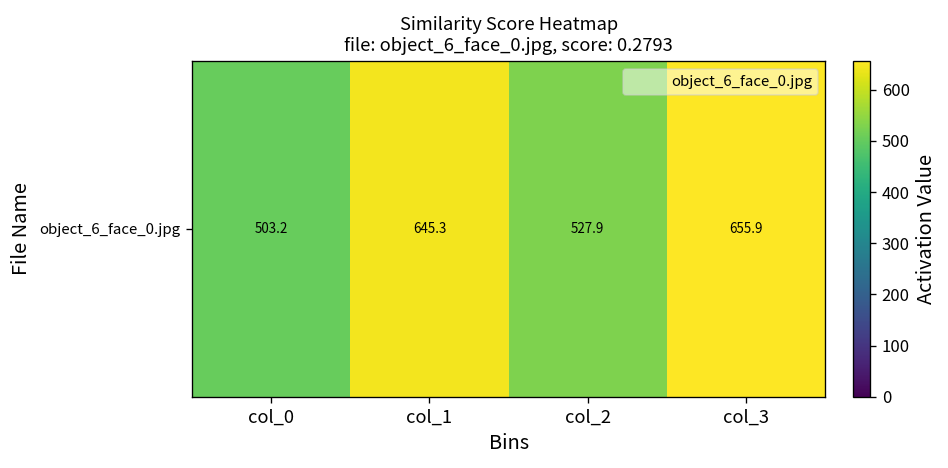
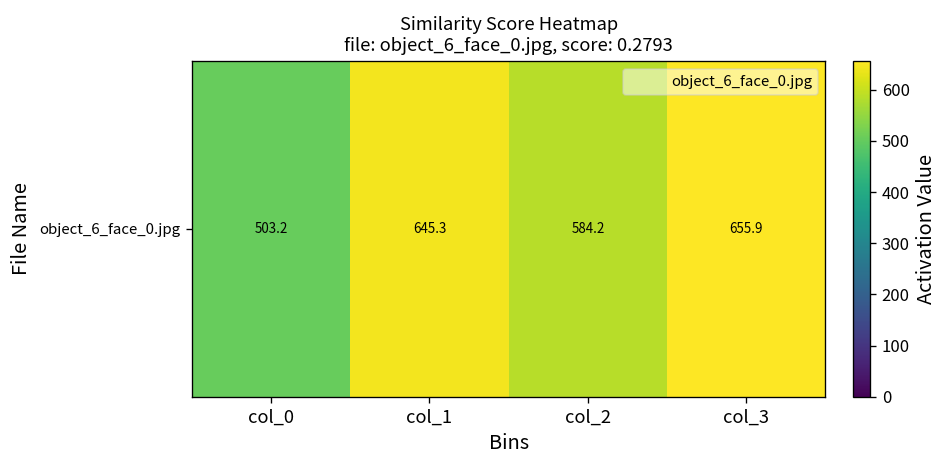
object_6_face_0.jpg, col_2: 527.9 -> 584.2
